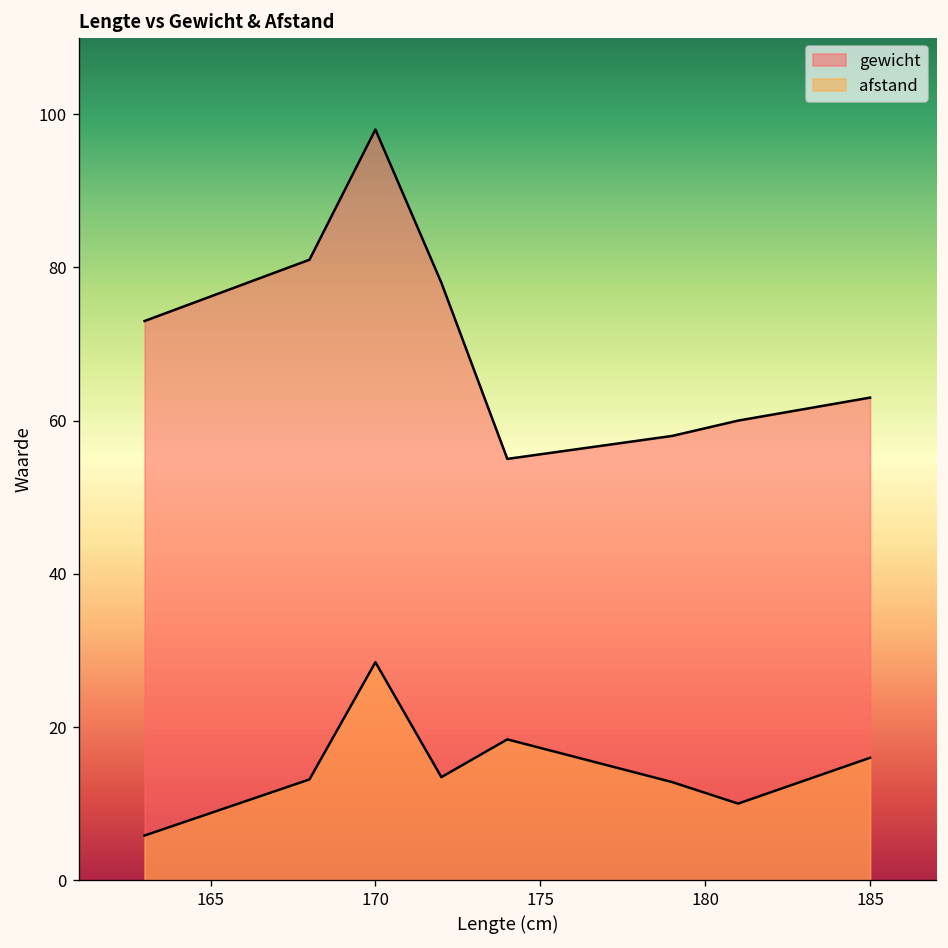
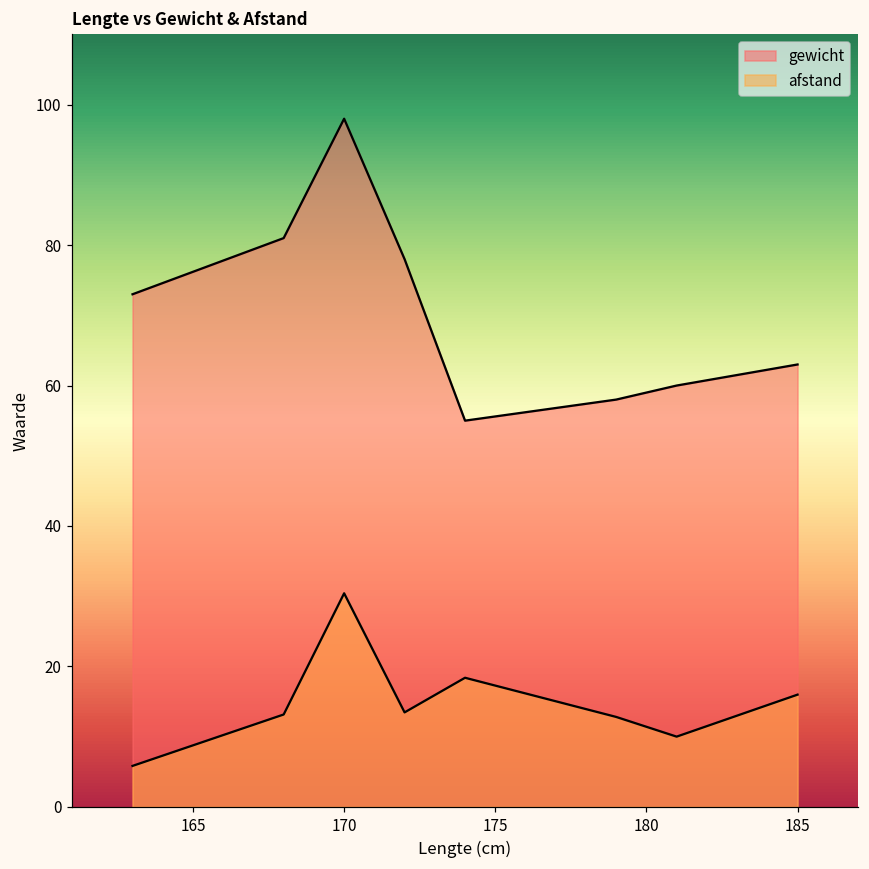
afstand, 170: 28 -> 30
